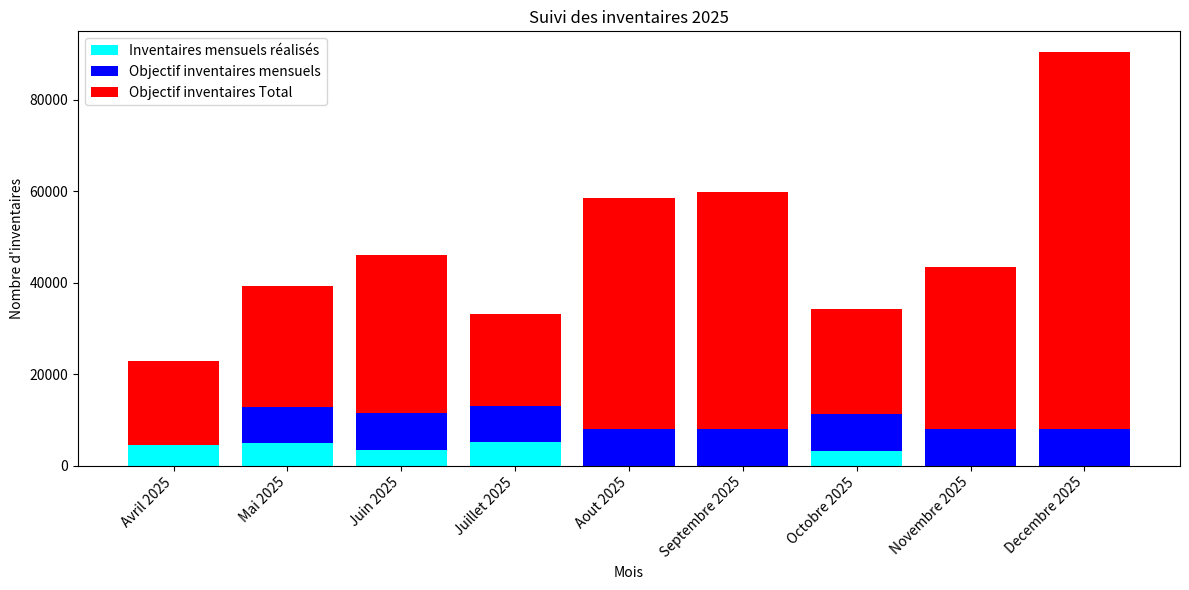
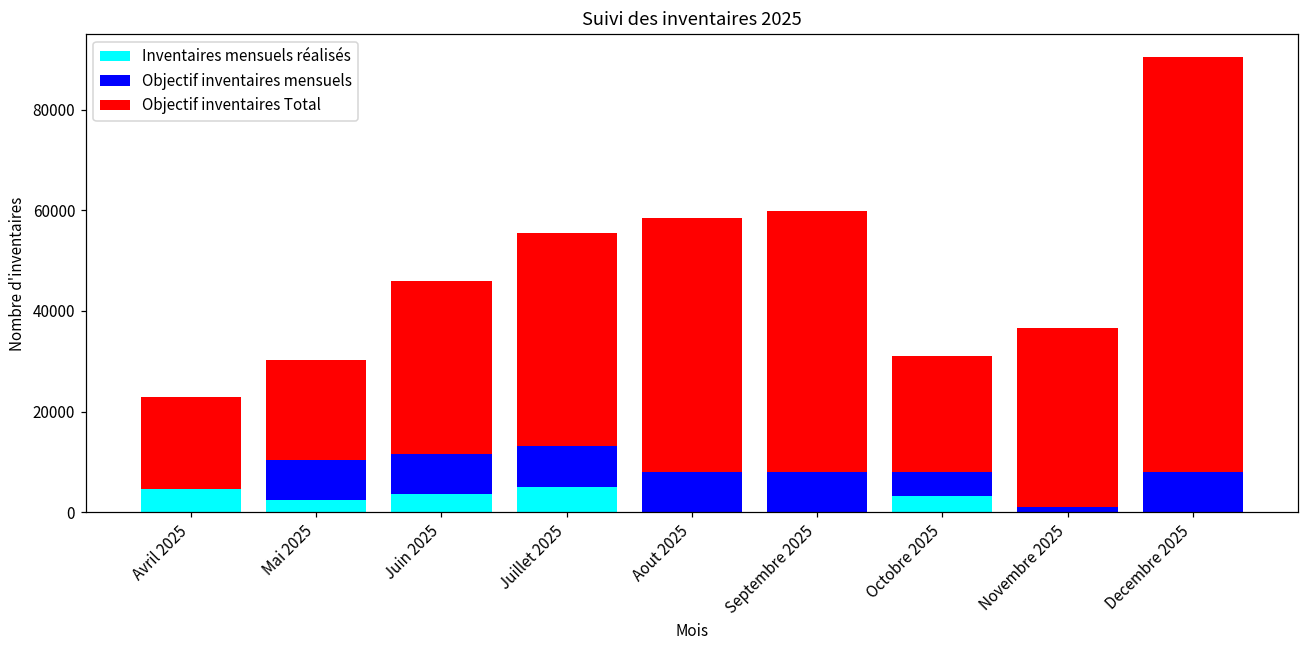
Inventaires mensuels réalisés, Mai 2025: 5000 -> 2000
Objectif inventaires Total, Mai 2025: 26000 -> 20000
Objectif inventaires Total, Juillet 2025: 20000 -> 42000
Objectif inventaires mensuels, Octobre 2025: 8000 -> 5000
Objectif inventaires mensuels, Novembre 2025: 8000 -> 1000
